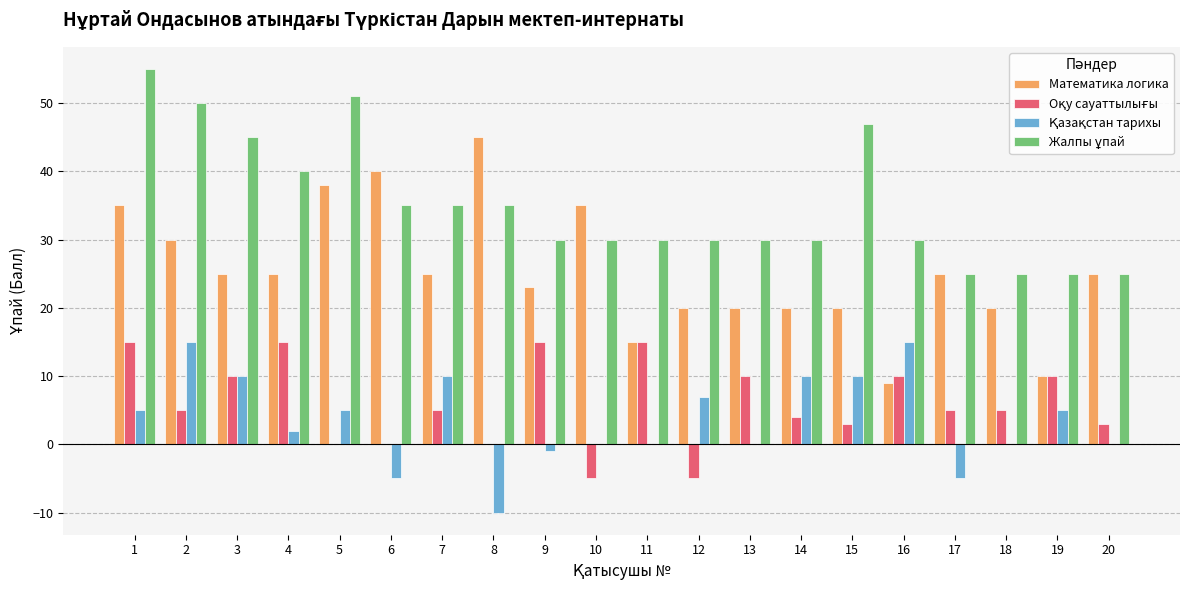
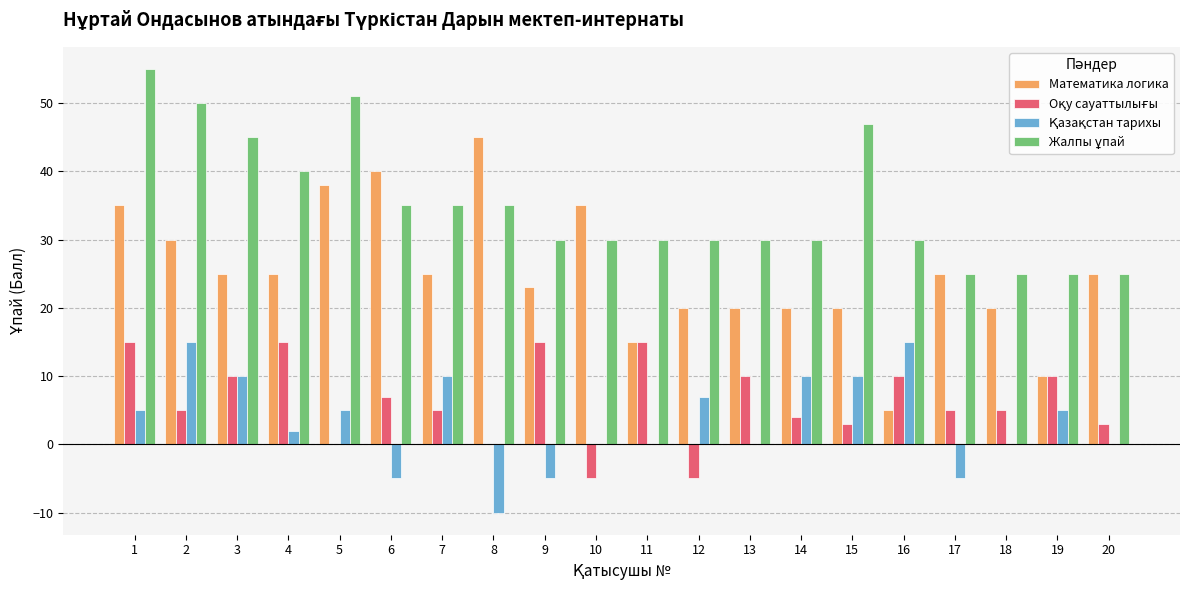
Оқу сауаттылығы, 6: 0 -> 7
Қазақстан тарихы, 9: -1 -> -5
Математика логика, 16: 9 -> 5
